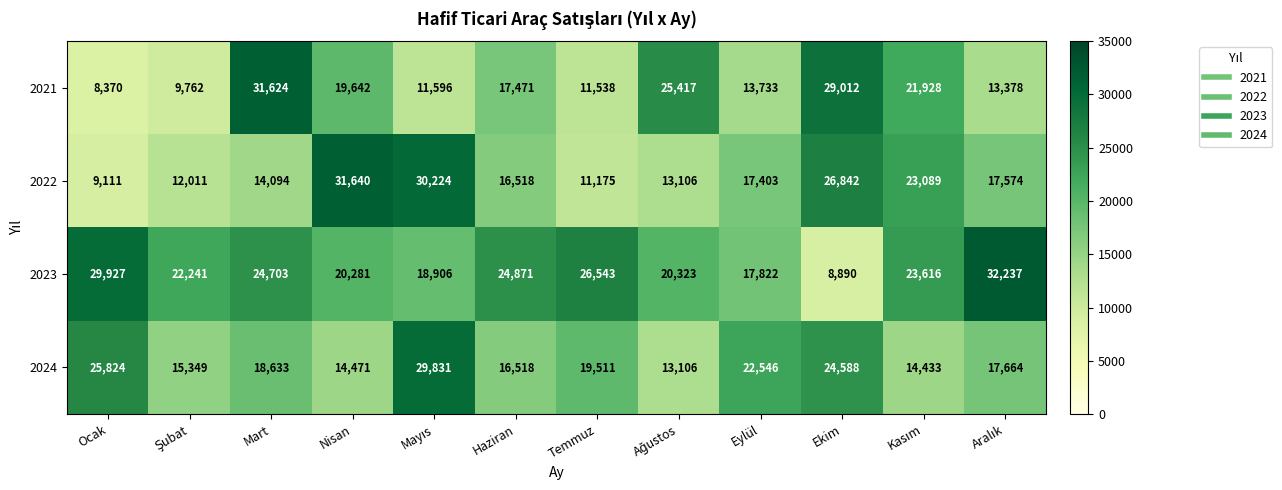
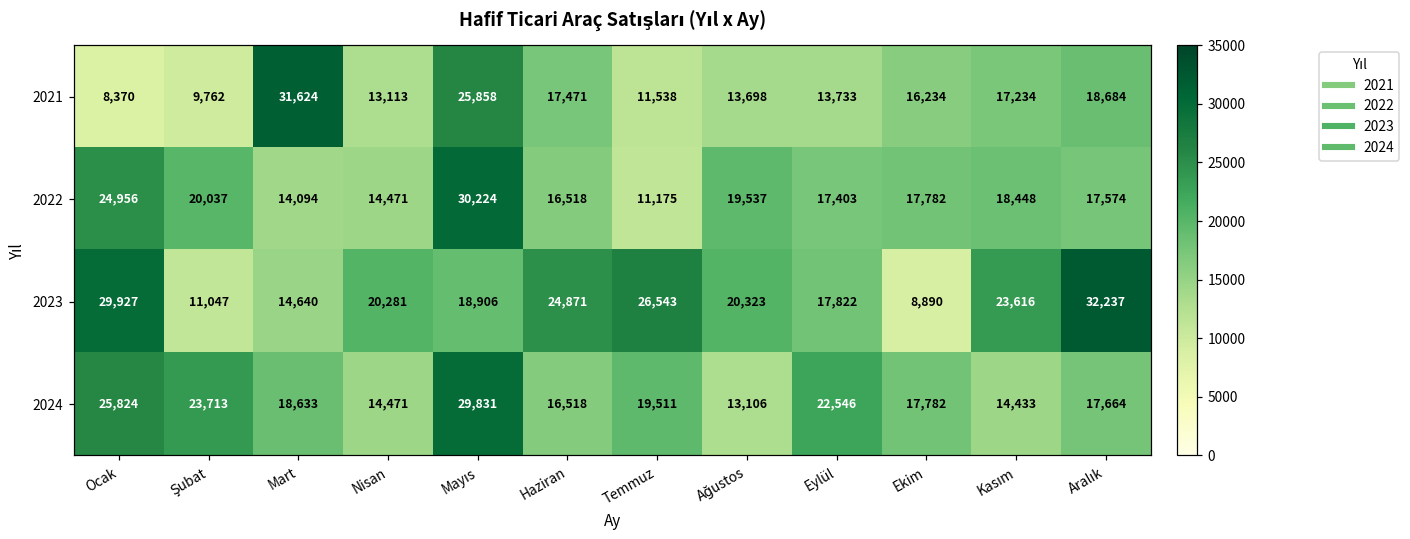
2021, Nisan: 19,642 -> 13,113
2021, Mayıs: 11,596 -> 25,858
2021, Ağustos: 25,417 -> 13,698
2021, Ekim: 29,012 -> 16,234
2021, Kasım: 21,928 -> 17,234
2021, Aralık: 13,378 -> 18,684
2022, Ocak: 9,111 -> 24,956
2022, Şubat: 12,011 -> 20,037
2022, Nisan: 31,640 -> 14,471
2022, Ağustos: 13,106 -> 19,537
2022, Ekim: 26,842 -> 17,782
2022, Kasım: 23,089 -> 18,448
2023, Şubat: 22,241 -> 11,047
2023, Mart: 24,703 -> 14,640
2024, Şubat: 15,349 -> 23,713
2024, Ekim: 24,588 -> 17,782
